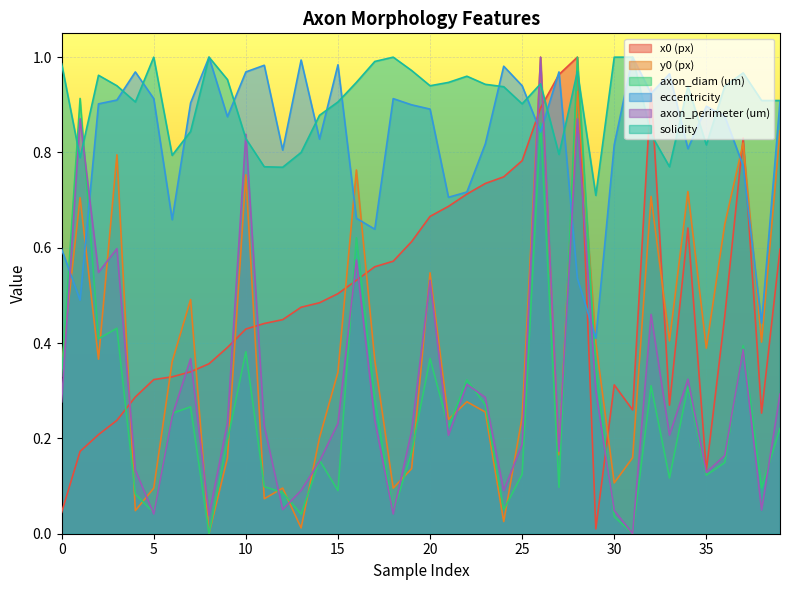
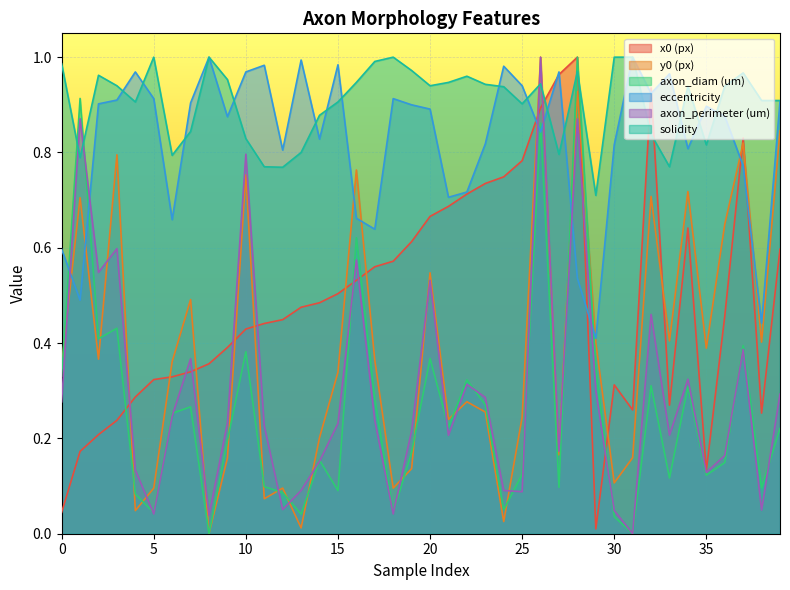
axon_perimeter (um), 10: 0.84 -> 0.80
axon_perimeter (um), 25: 0.19 -> 0.09
